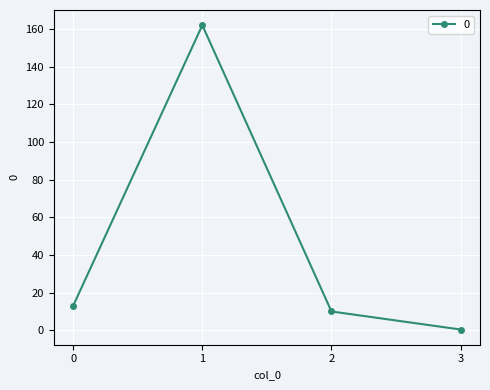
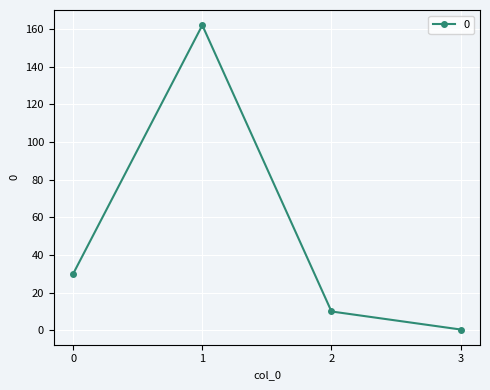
0: 13 -> 30
